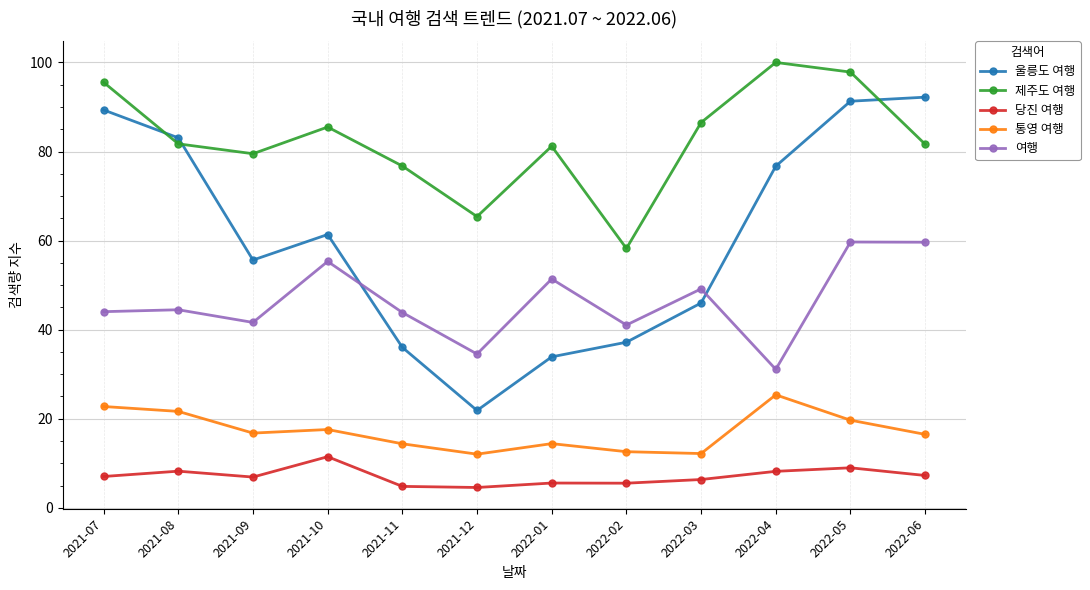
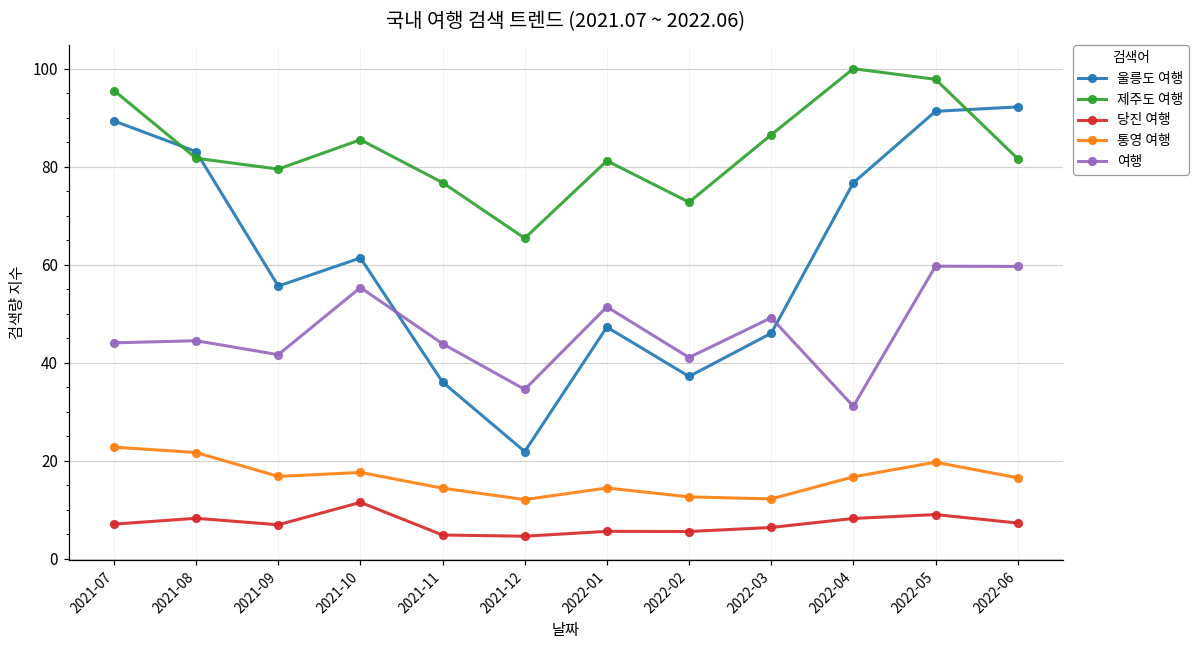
울릉도 여행, 2022-01: 34 -> 47
제주도 여행, 2022-02: 58 -> 73
통영 여행, 2022-04: 25 -> 17
